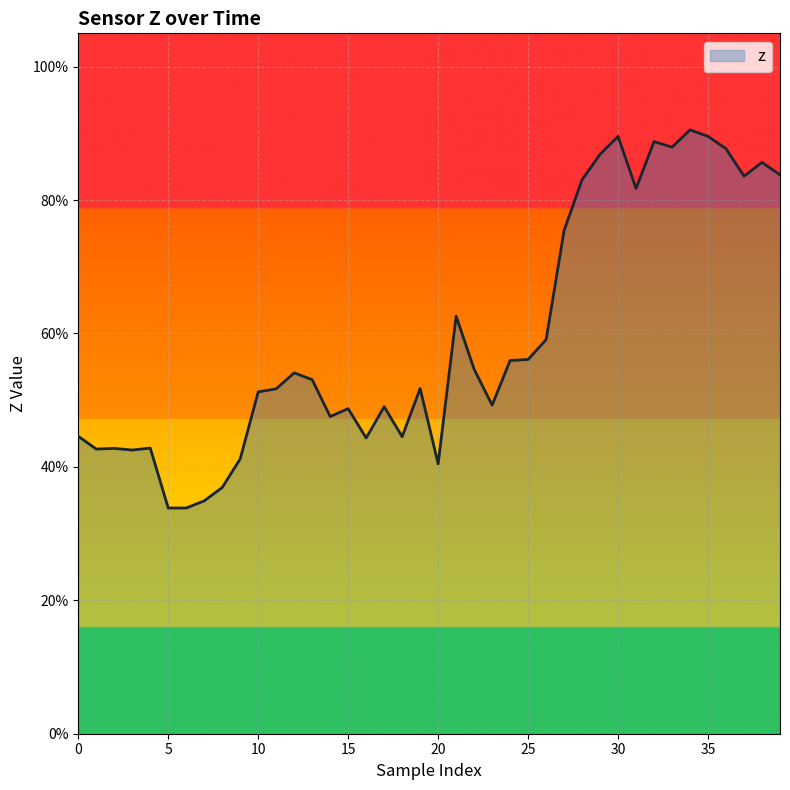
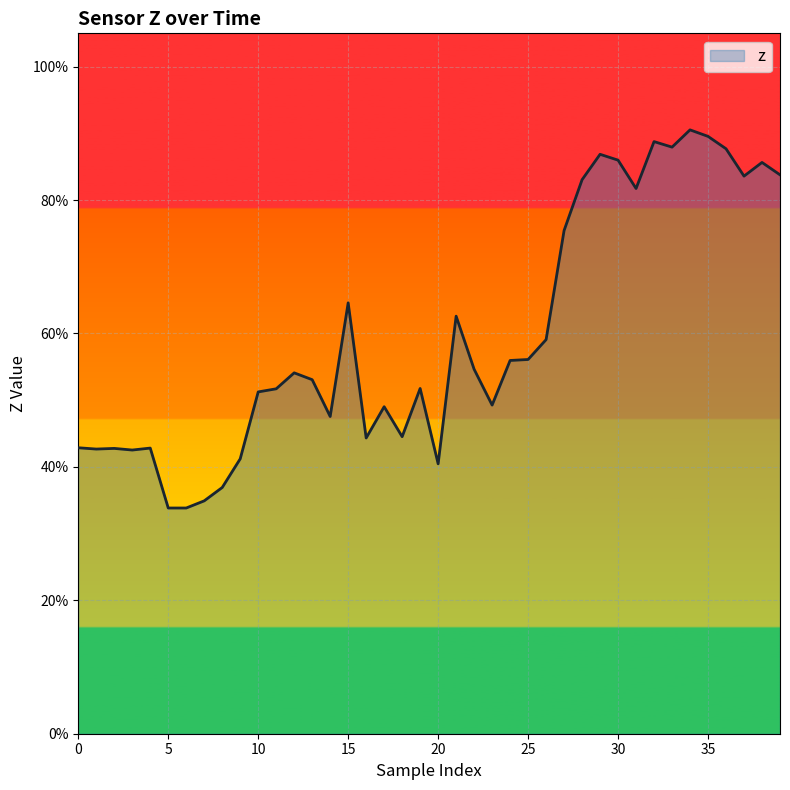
0: 45% -> 43%
15: 49% -> 65%
30: 90% -> 86%
